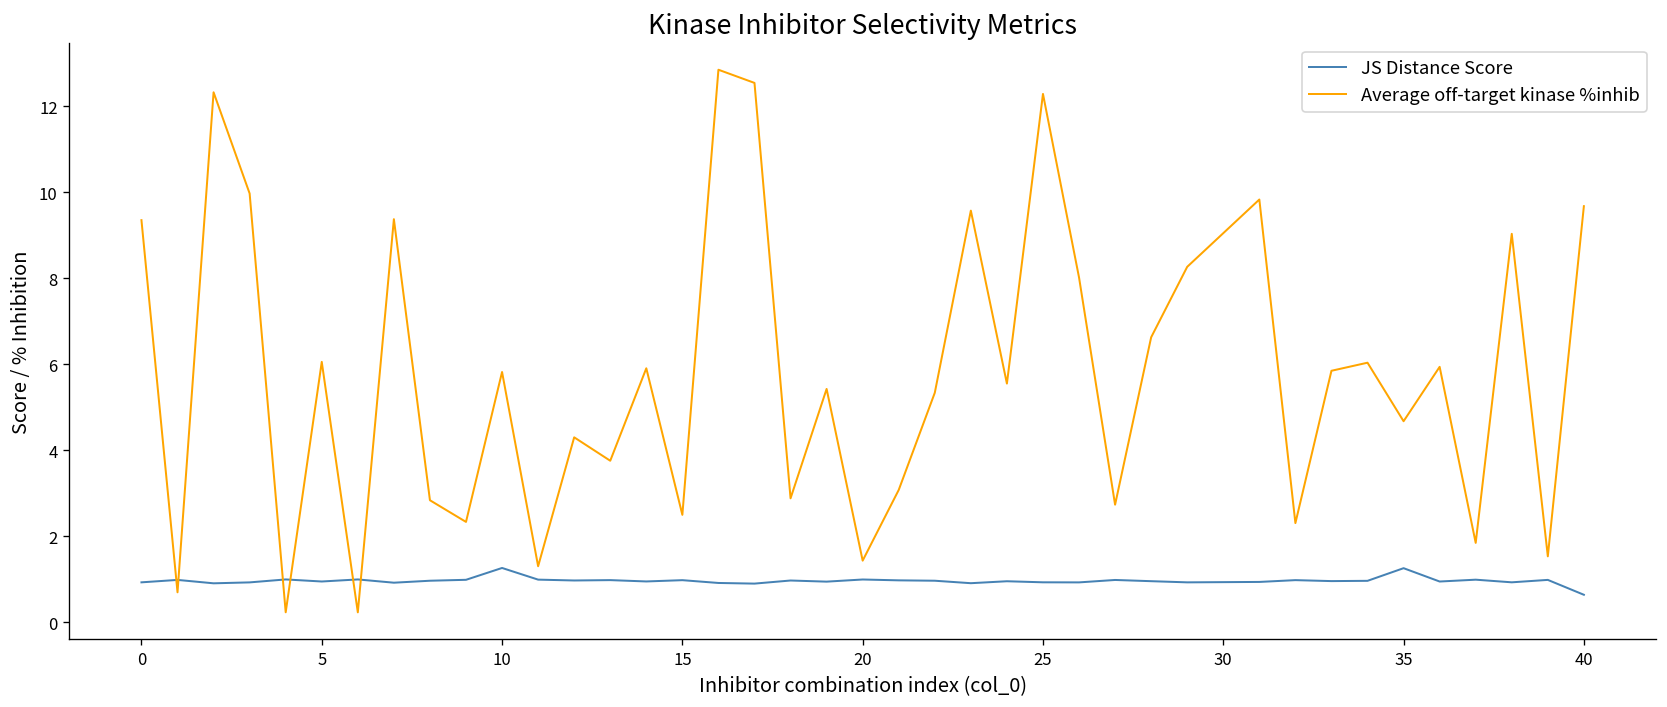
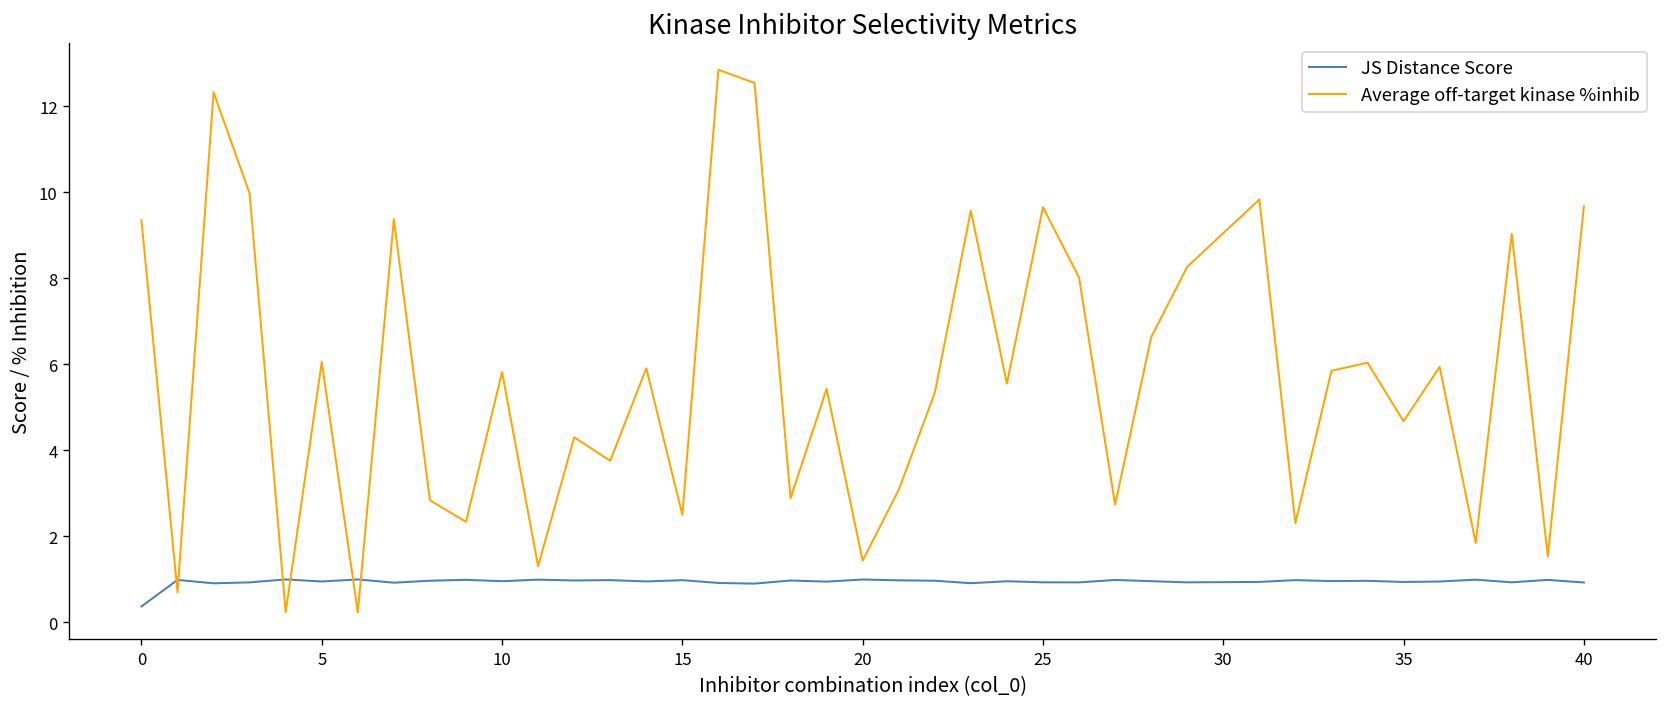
JS Distance Score, 0: 0.9 -> 0.4
JS Distance Score, 10: 1.3 -> 1.0
Average off-target kinase %inhib, 25: 12.3 -> 9.7
JS Distance Score, 35: 1.3 -> 0.9
JS Distance Score, 40: 0.6 -> 0.9
